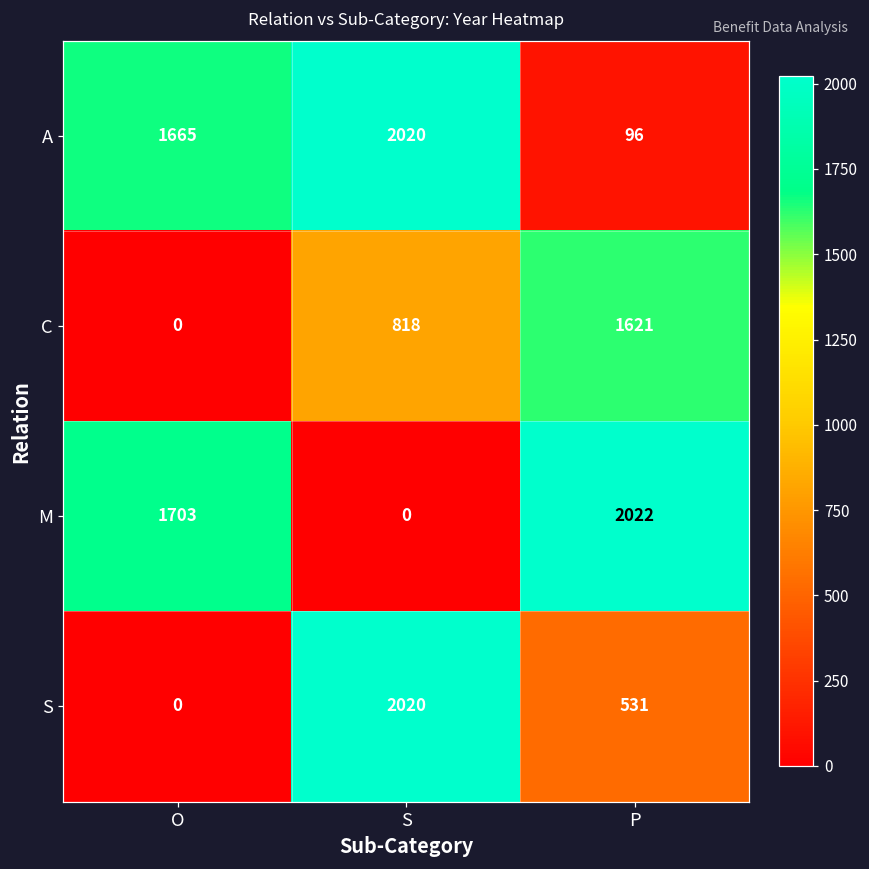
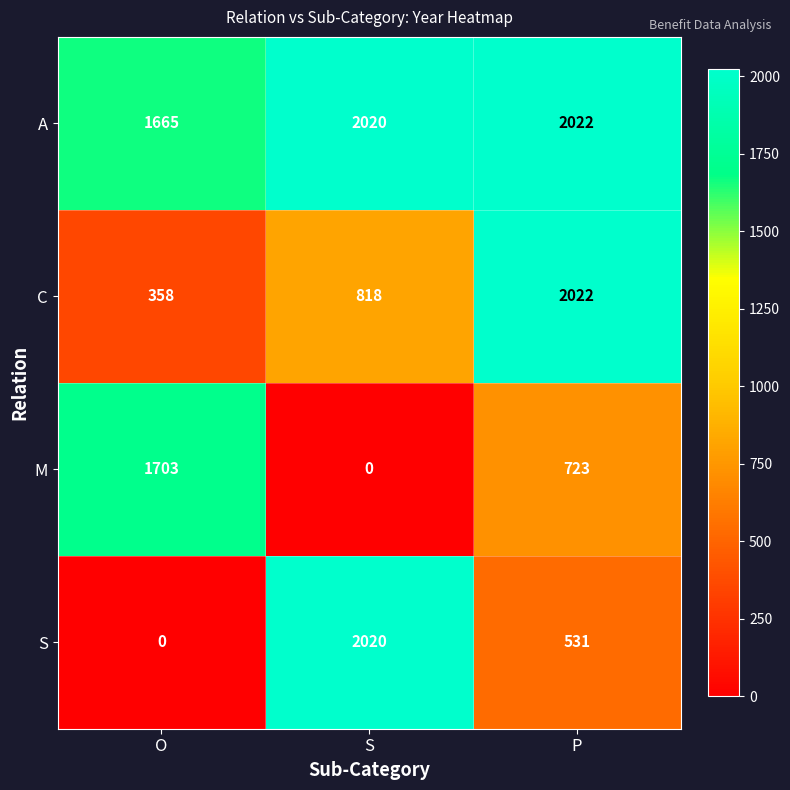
A, P: 96 -> 2022
C, O: 0 -> 358
C, P: 1621 -> 2022
M, P: 2022 -> 723
